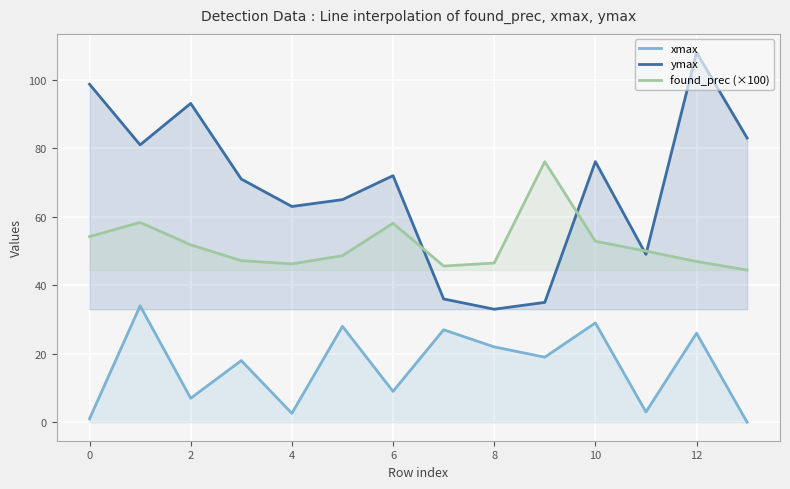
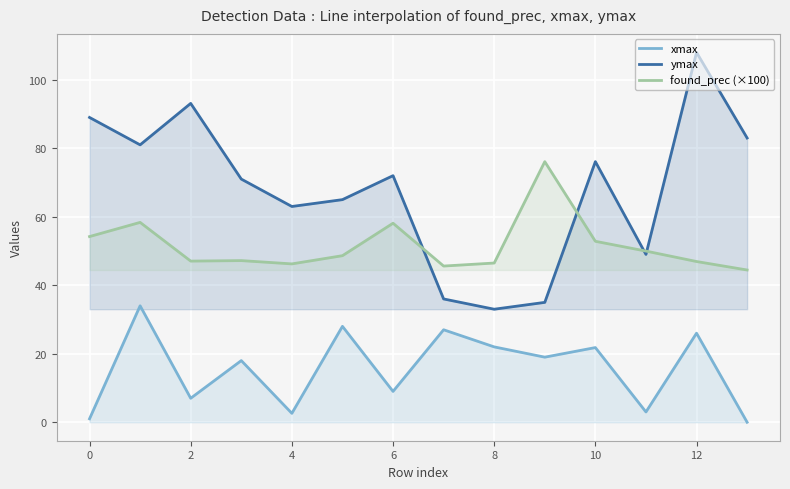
ymax, 0: 99 -> 89
found_prec (×100), 2: 52 -> 47
xmax, 10: 29 -> 22
